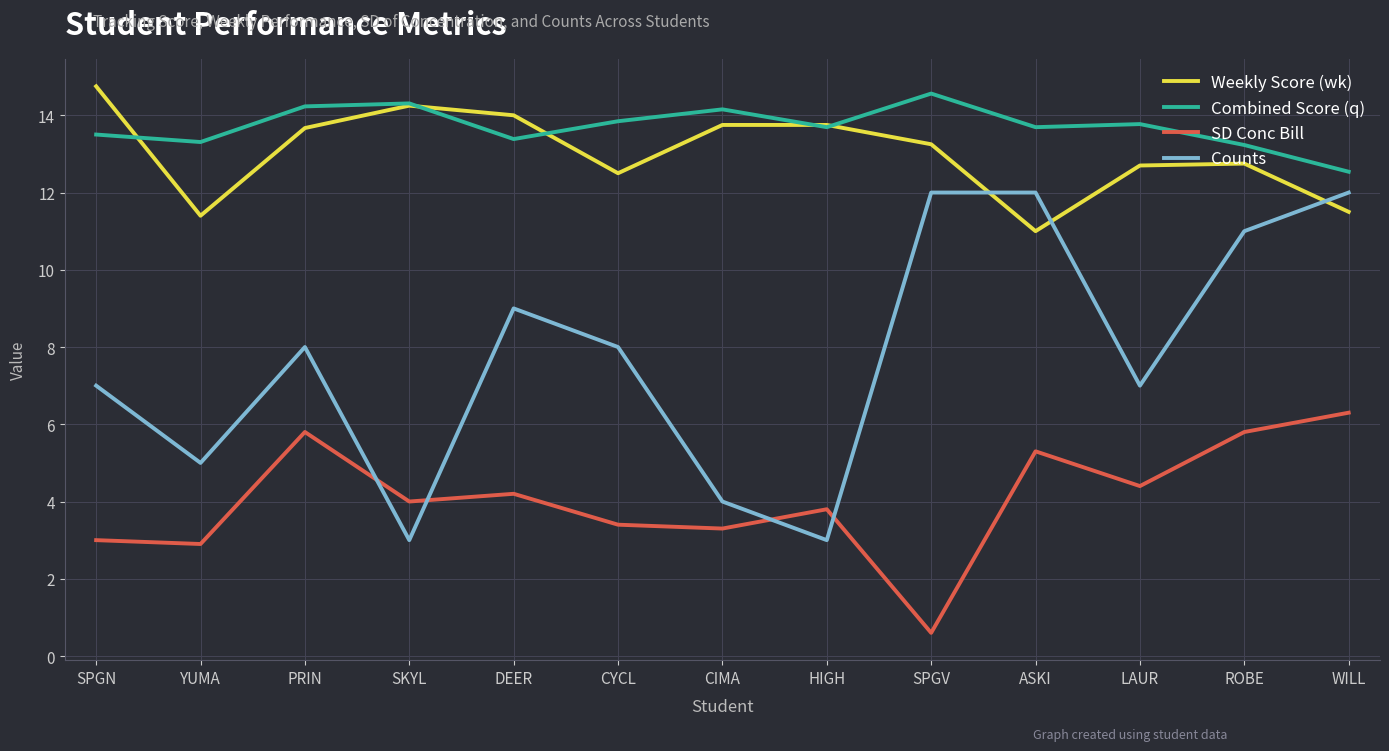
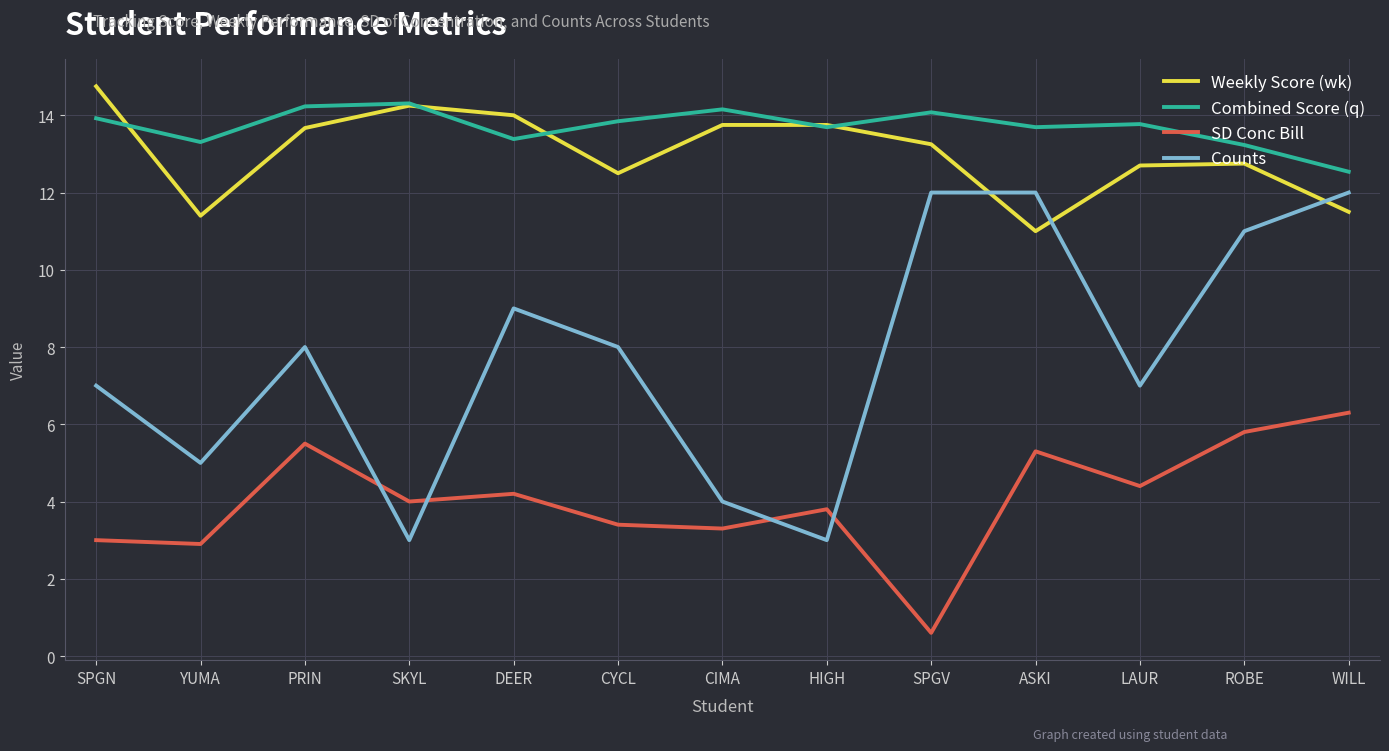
Combined Score (q), SPGN: 13.5 -> 13.9
SD Conc Bill, PRIN: 5.8 -> 5.5
Combined Score (q), SPGV: 14.6 -> 14.1
